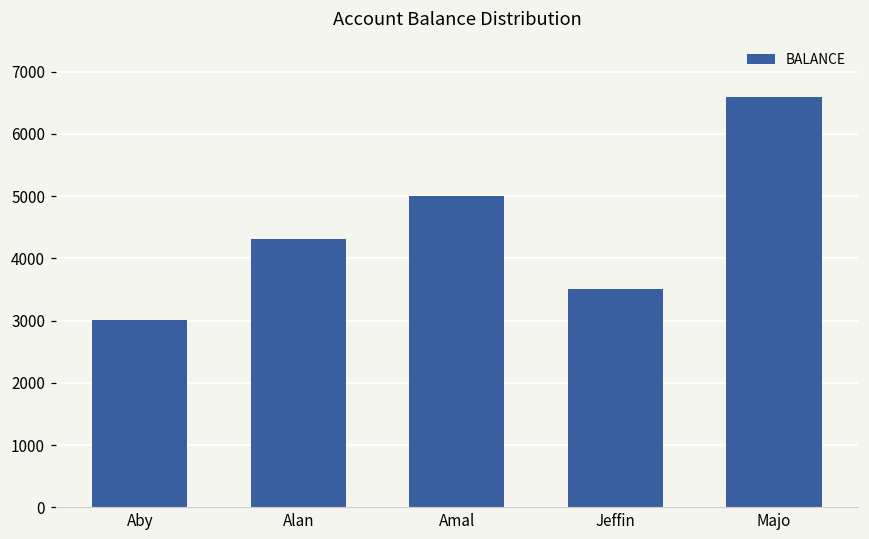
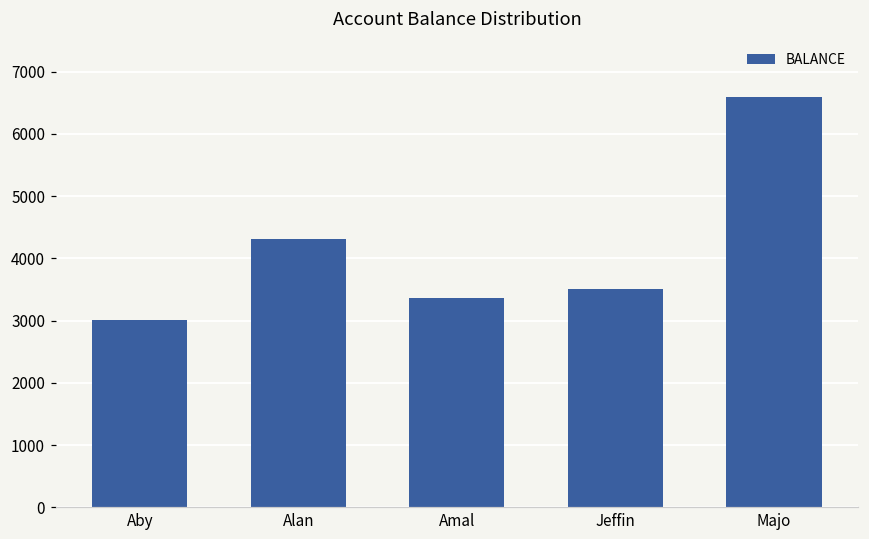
Amal: 5000 -> 3400
